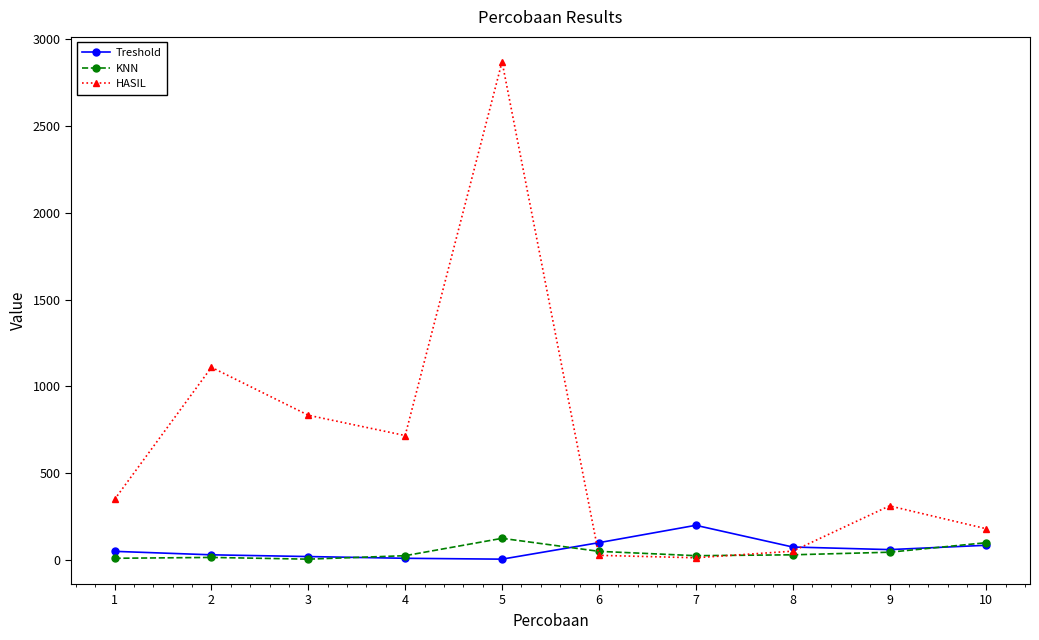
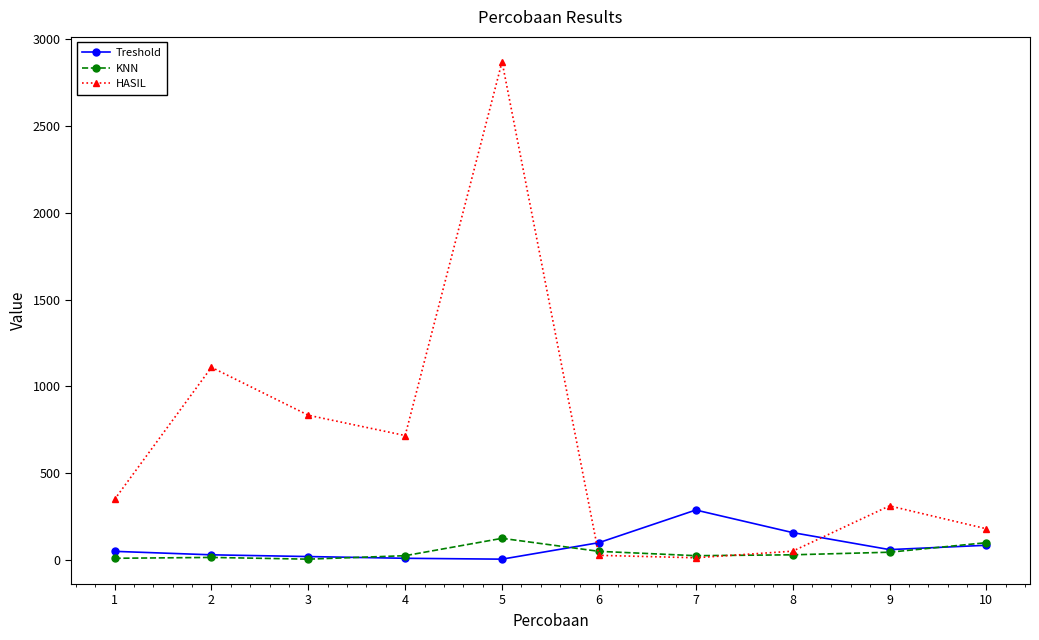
Treshold, 7: 200 -> 290
Treshold, 8: 80 -> 160
